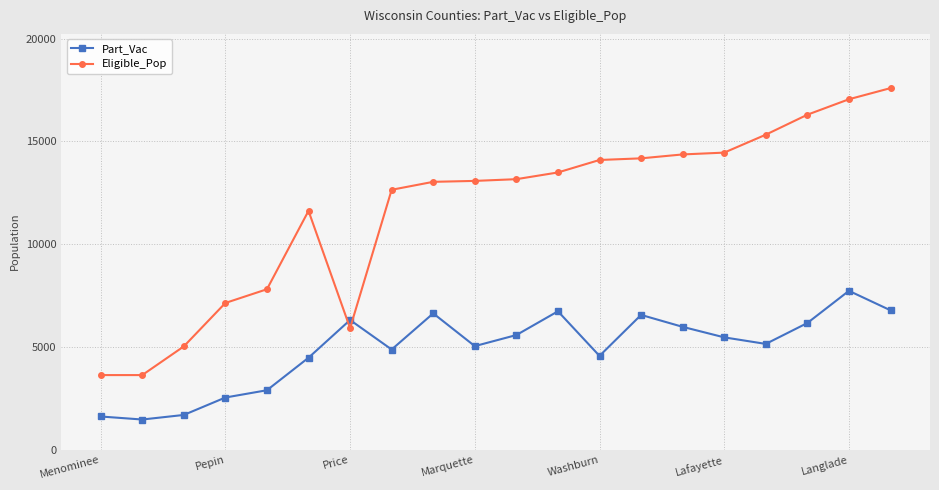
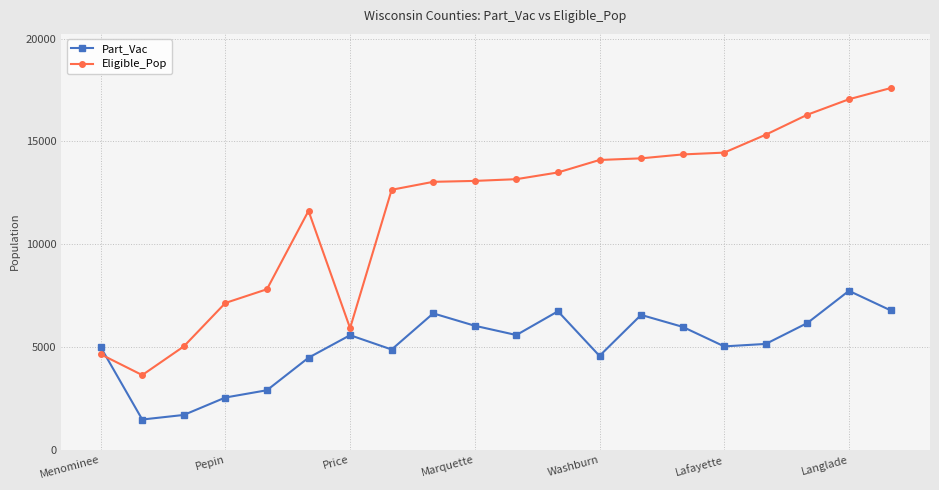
Part_Vac, Menominee: 1600 -> 5000
Eligible_Pop, Menominee: 3600 -> 4600
Part_Vac, Price: 6300 -> 5600
Part_Vac, Marquette: 5000 -> 6000
Part_Vac, Lafayette: 5500 -> 5000
